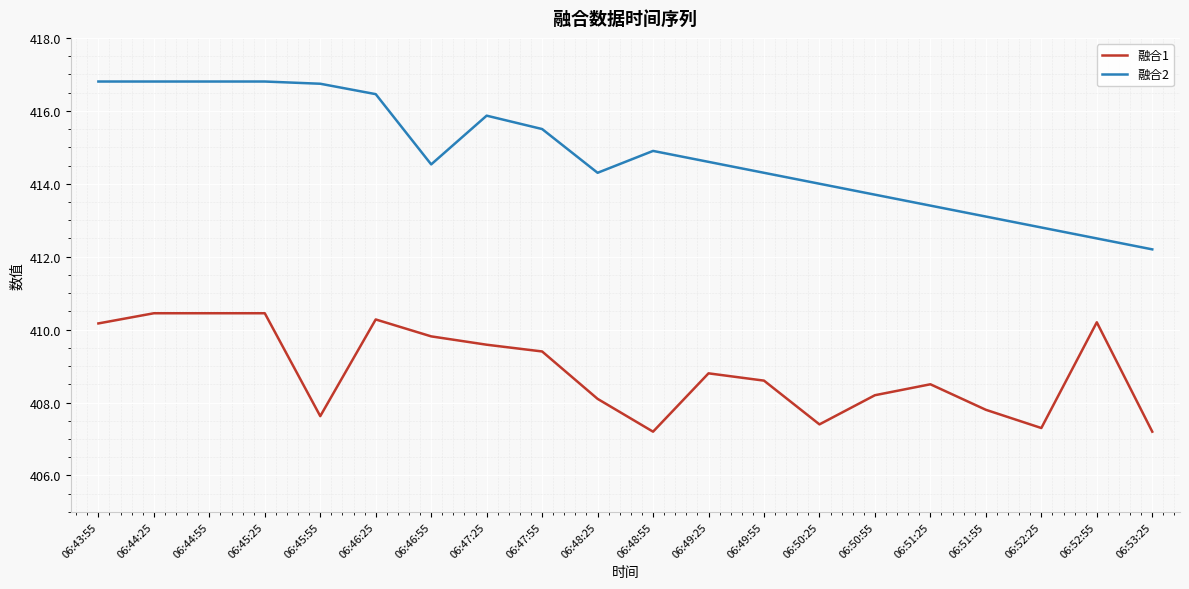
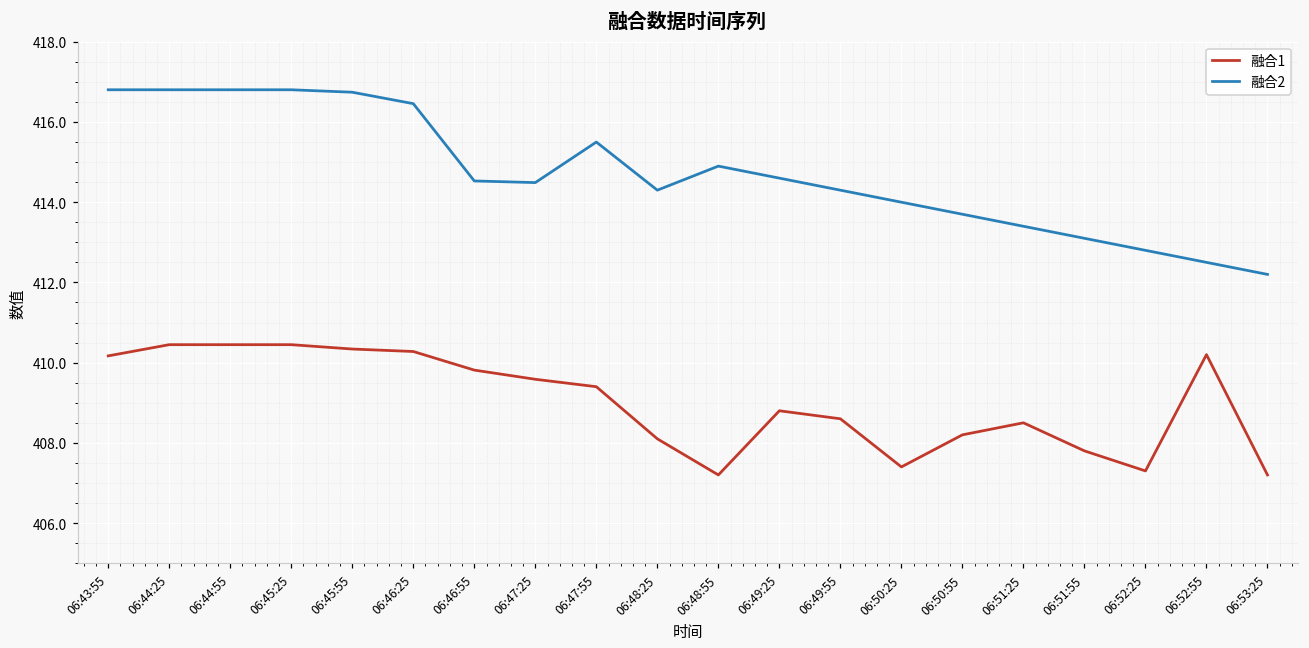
融合1, 06:45:55: 407.6 -> 410.3
融合2, 06:47:25: 415.9 -> 414.5
